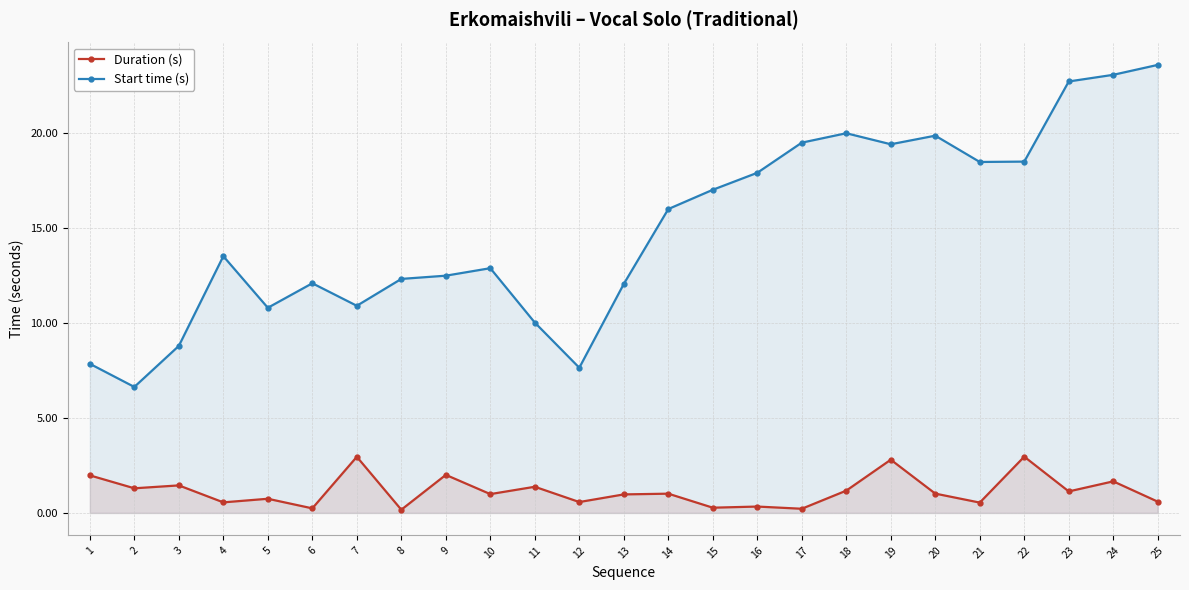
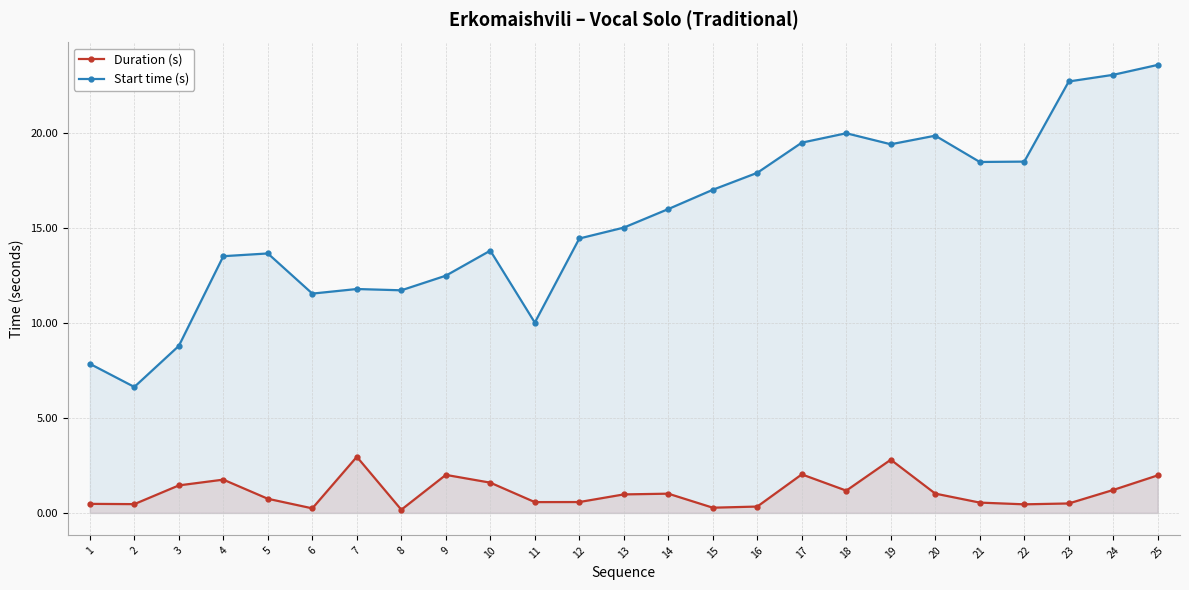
Duration (s), 1: 2.0 -> 0.5
Duration (s), 2: 1.3 -> 0.5
Duration (s), 4: 0.6 -> 1.8
Start time (s), 5: 10.8 -> 13.7
Start time (s), 6: 12.1 -> 11.6
Start time (s), 7: 10.9 -> 11.8
Start time (s), 8: 12.3 -> 11.7
Duration (s), 10: 1.0 -> 1.6
Start time (s), 10: 12.9 -> 13.8
Duration (s), 11: 1.4 -> 0.6
Start time (s), 12: 7.6 -> 14.5
Start time (s), 13: 12.1 -> 15.0
Duration (s), 17: 0.2 -> 2.0
Duration (s), 22: 3.0 -> 0.5
Duration (s), 23: 1.1 -> 0.5
Duration (s), 24: 1.7 -> 1.2
Duration (s), 25: 0.6 -> 2.0
